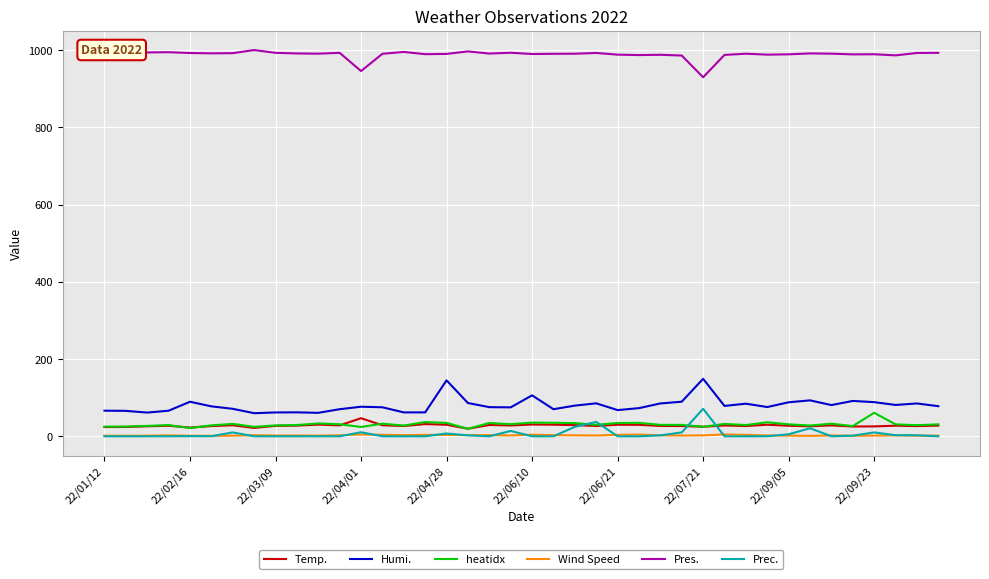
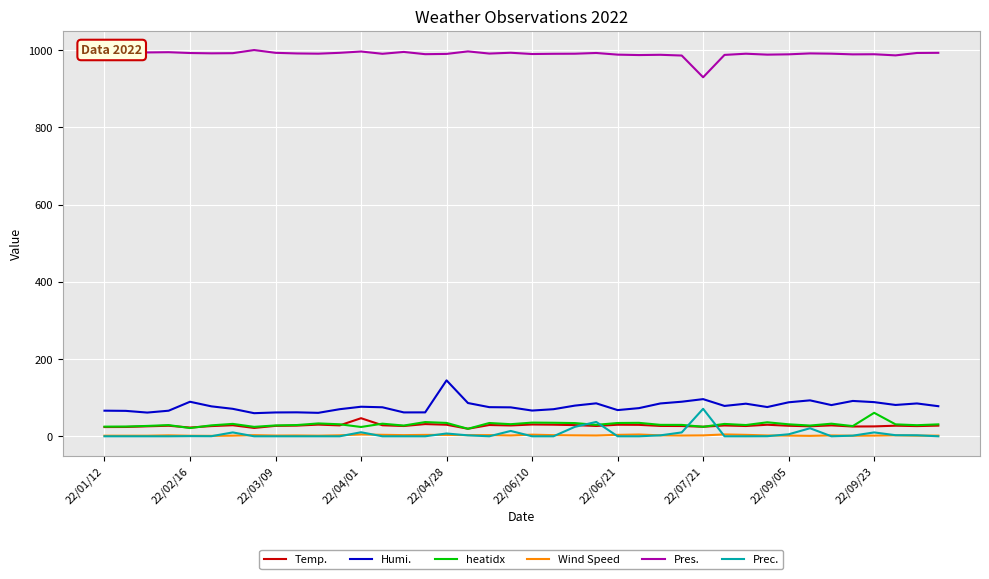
Pres., 22/04/01: 950 -> 1000
Humi., 22/06/10: 110 -> 70
Humi., 22/07/21: 150 -> 100
